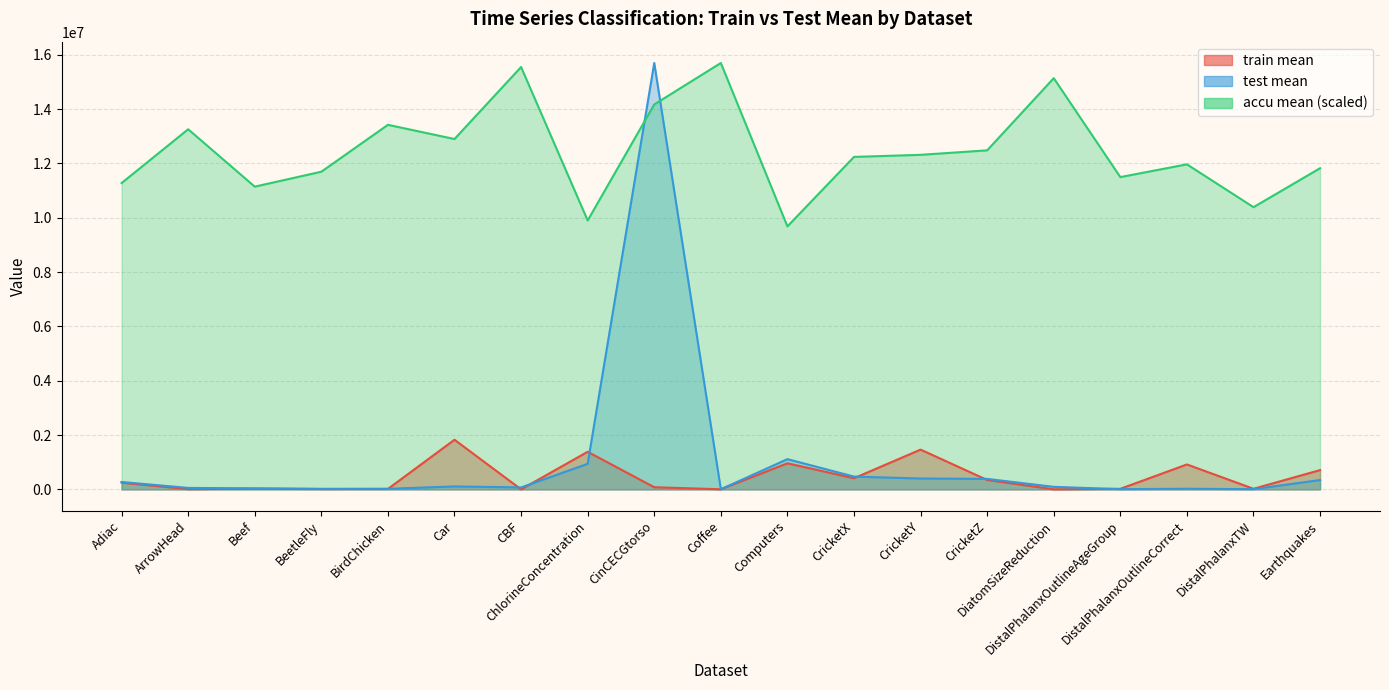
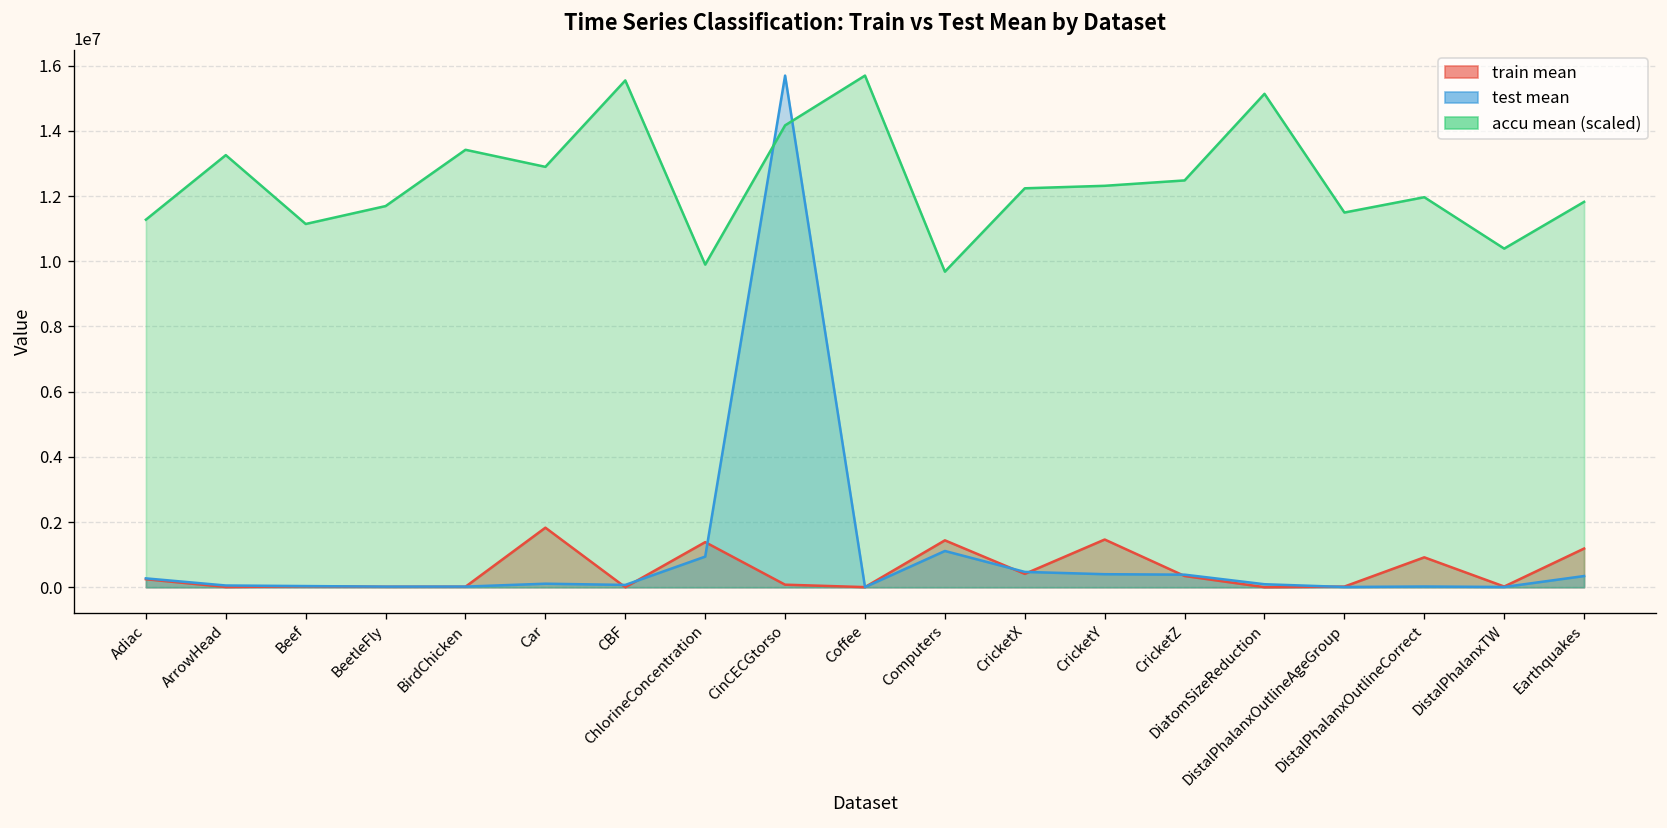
train mean, Computers: 1000000 -> 1400000
train mean, Earthquakes: 700000 -> 1200000
